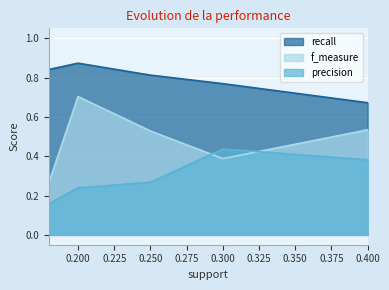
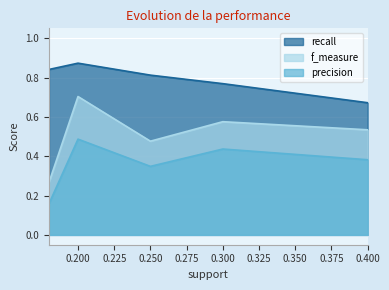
precision, 0.200: 0.24 -> 0.49
f_measure, 0.250: 0.53 -> 0.48
precision, 0.250: 0.27 -> 0.35
f_measure, 0.300: 0.39 -> 0.58
